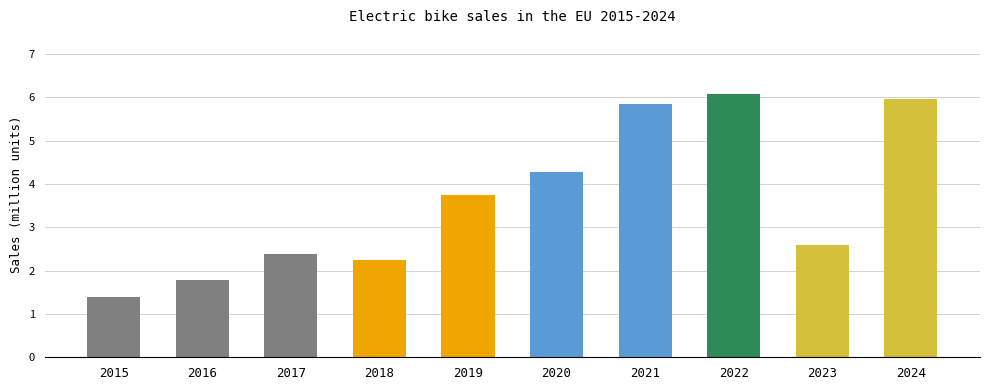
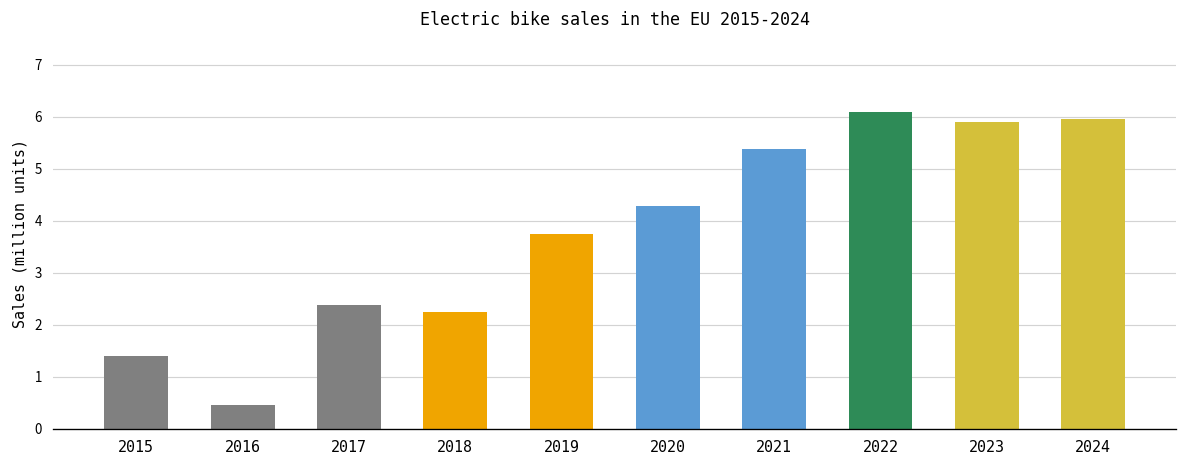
2016: 1.8 -> 0.5
2021: 5.9 -> 5.4
2023: 2.6 -> 5.9
